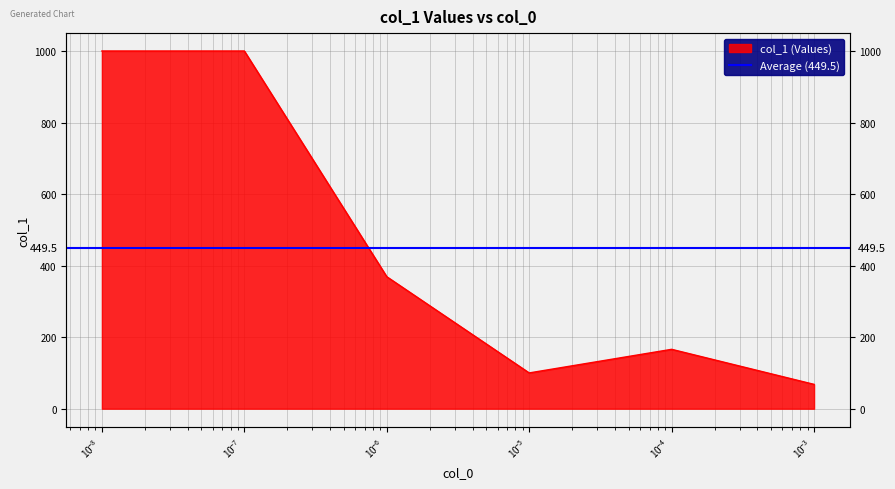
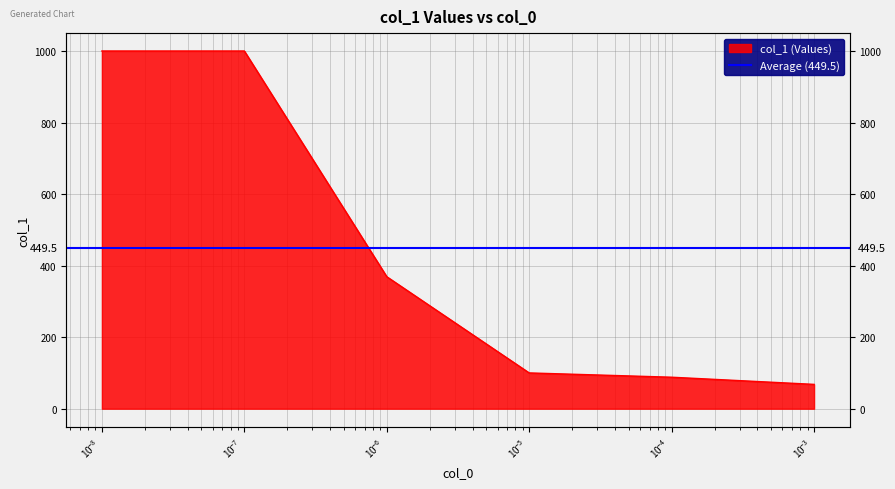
10^-4: 170 -> 90
